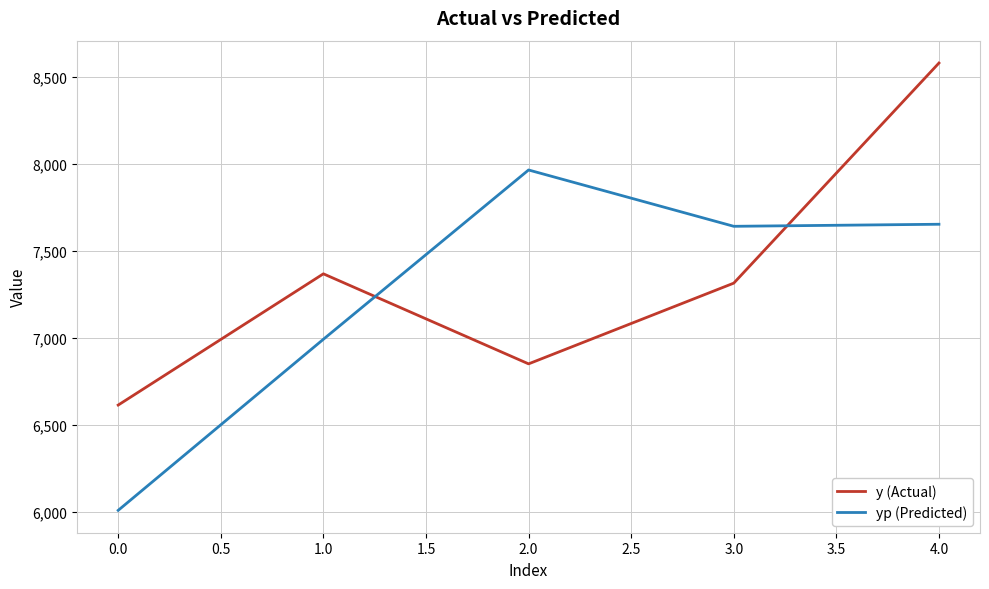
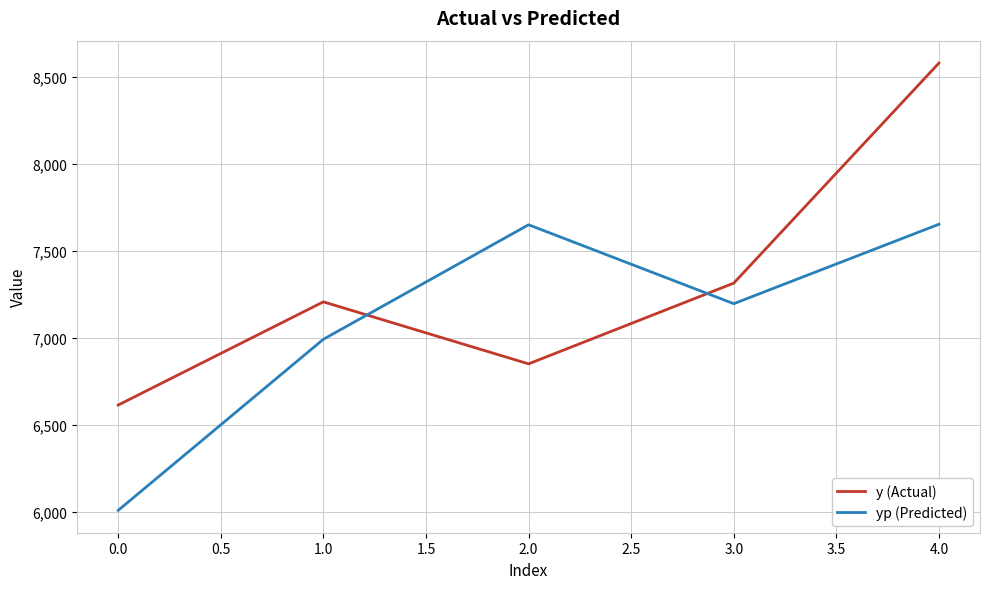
y (Actual), 1.0: 7,370 -> 7,210
yp (Predicted), 2.0: 7,960 -> 7,650
yp (Predicted), 3.0: 7,640 -> 7,200
